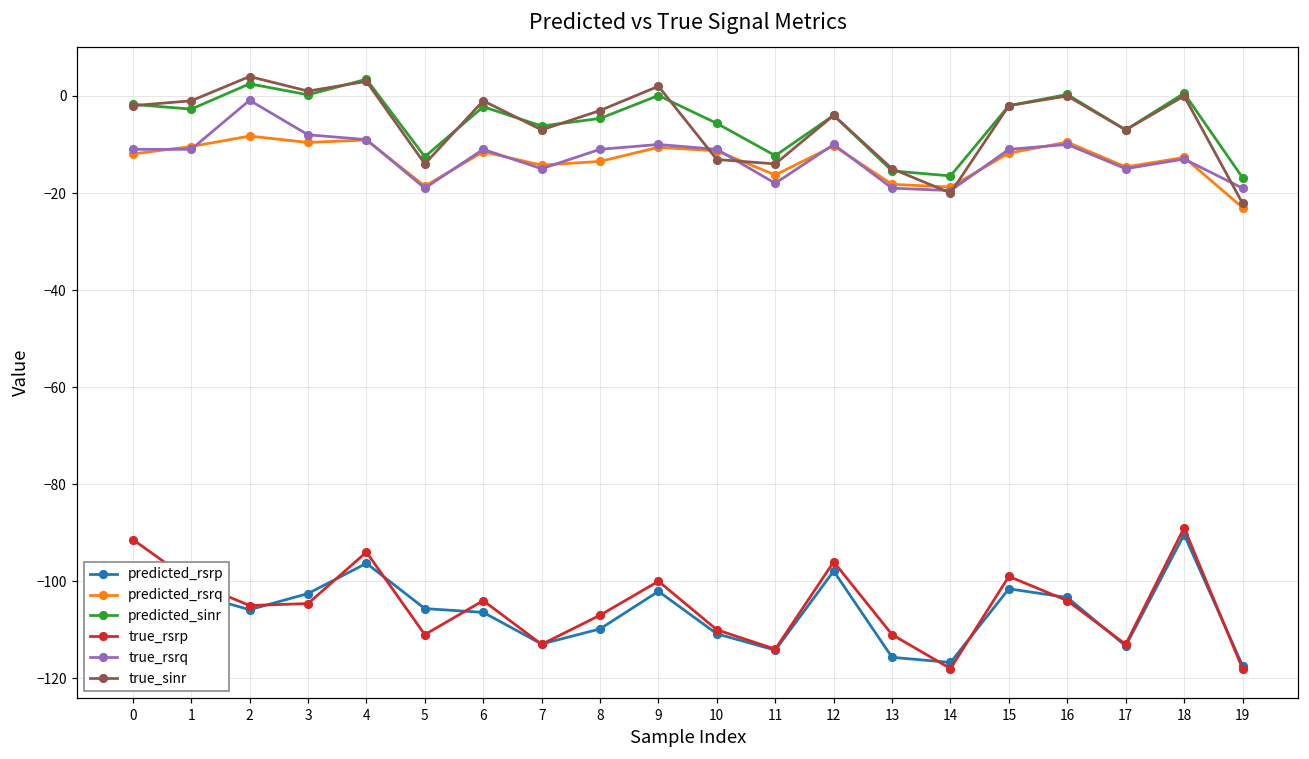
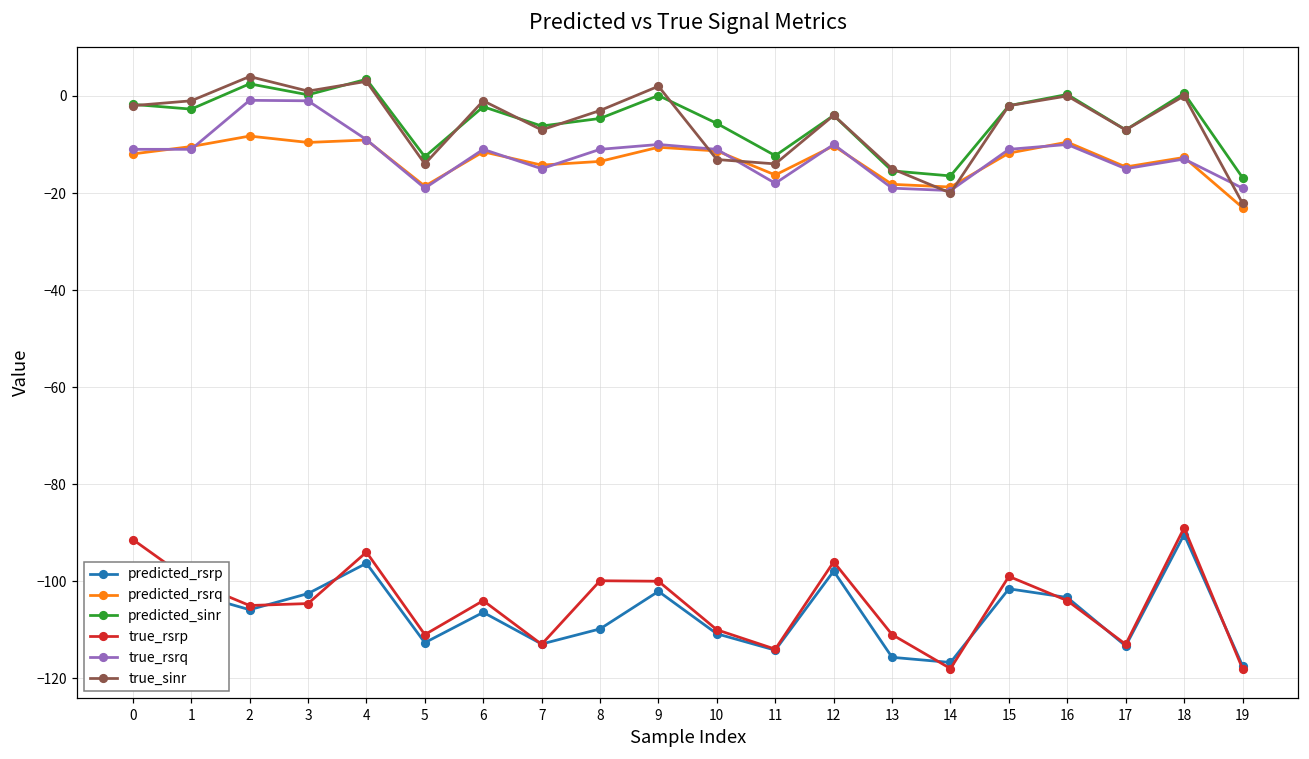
true_rsrq, 3: -8 -> -1
predicted_rsrp, 5: -106 -> -113
true_rsrp, 8: -107 -> -100
